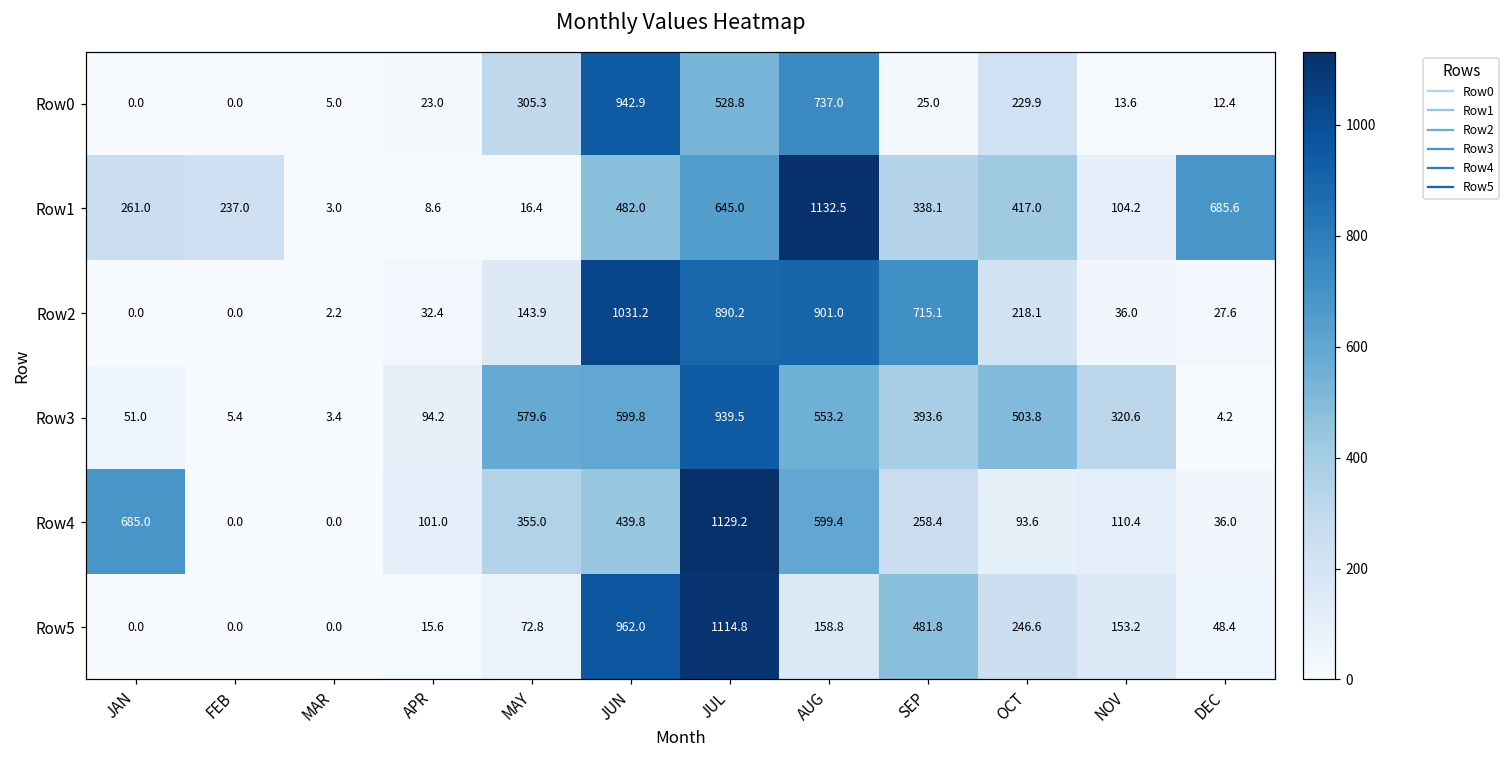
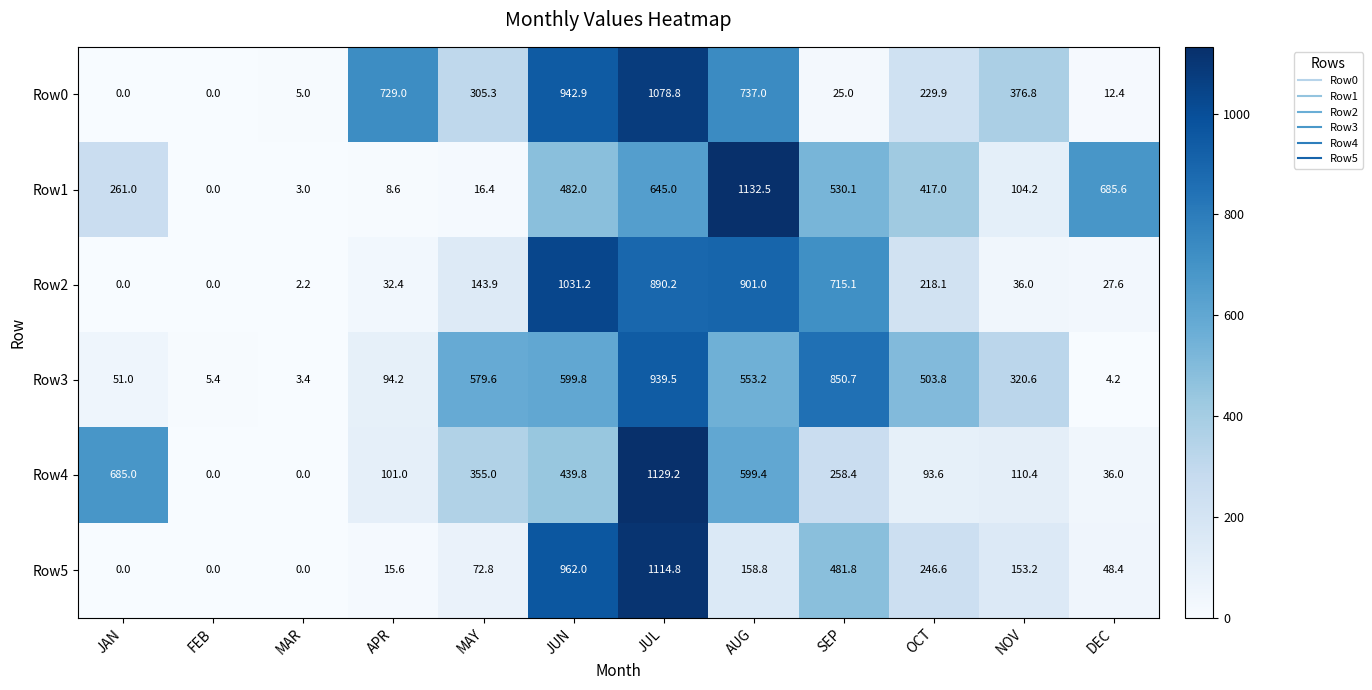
Row0, APR: 23.0 -> 729.0
Row0, JUL: 528.8 -> 1078.8
Row0, NOV: 13.6 -> 376.8
Row1, FEB: 237.0 -> 0.0
Row1, SEP: 338.1 -> 530.1
Row3, SEP: 393.6 -> 850.7
